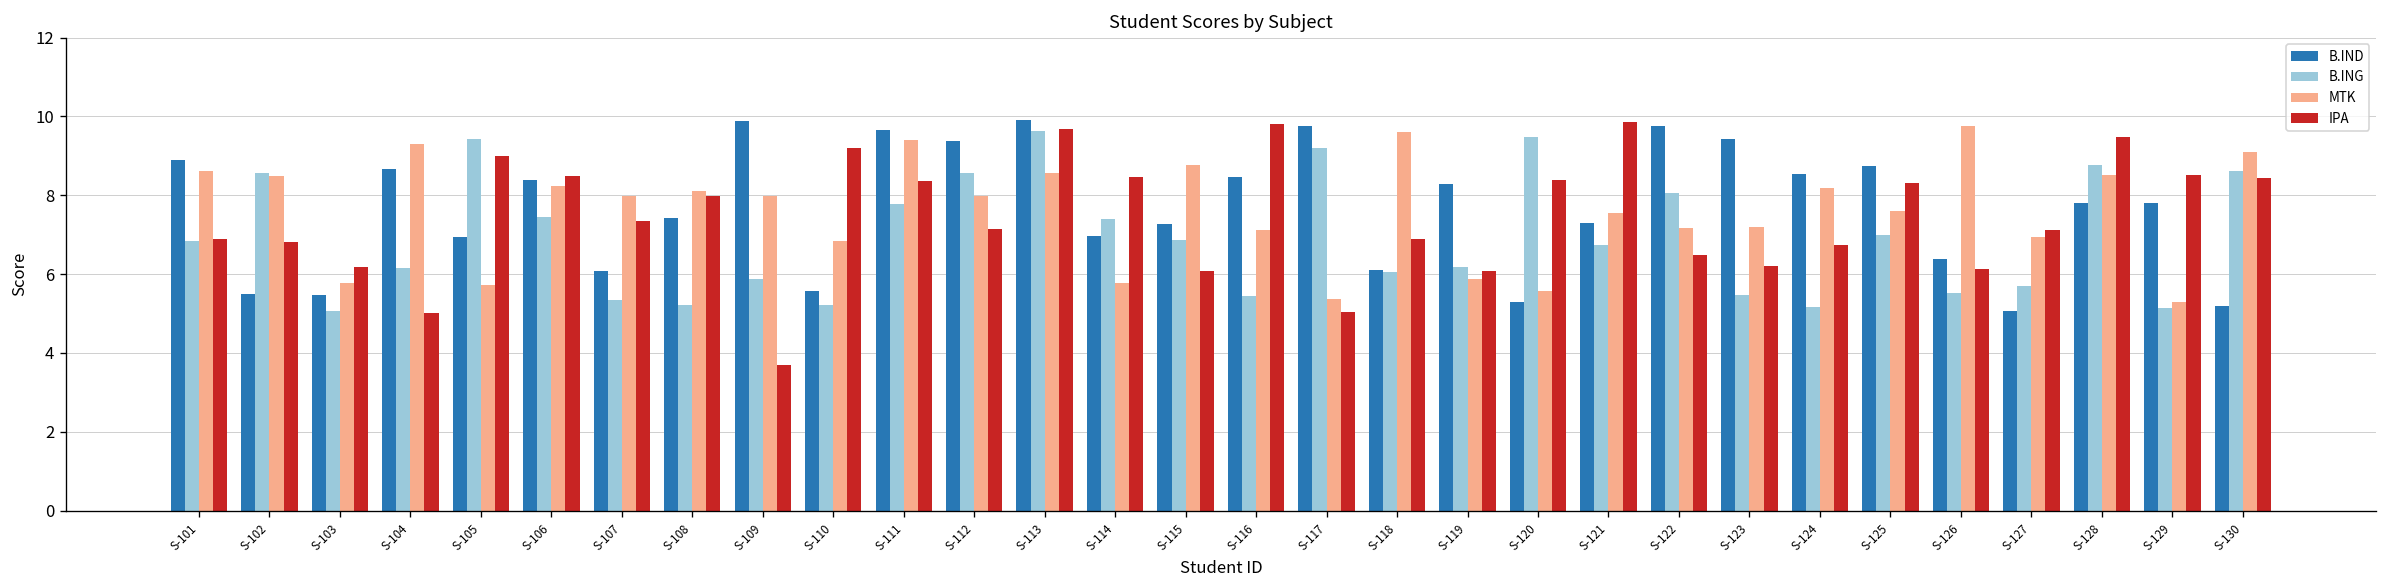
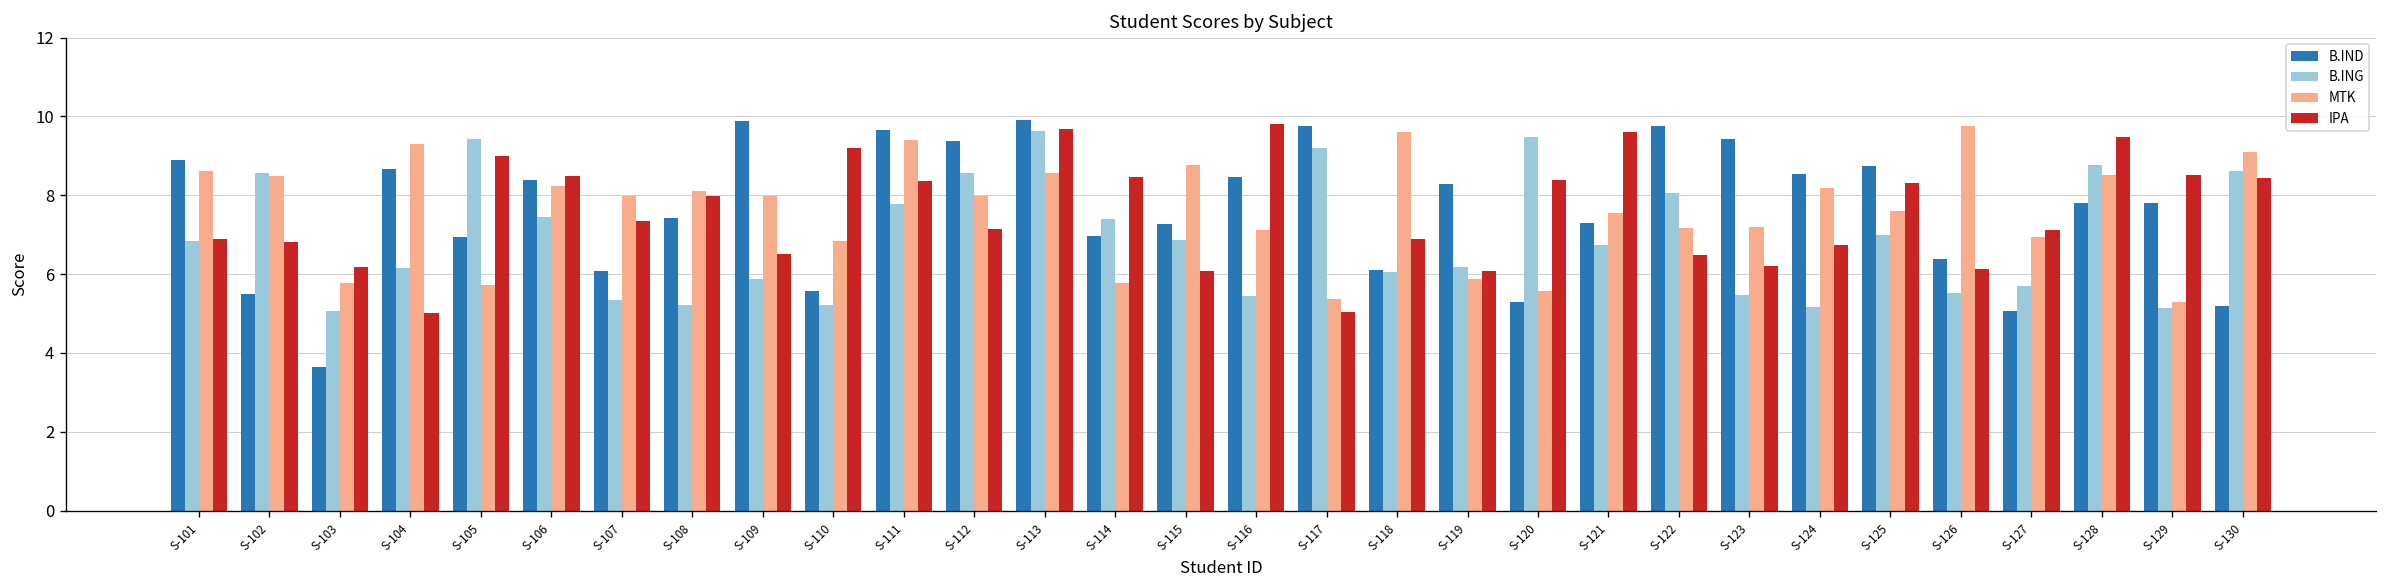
B.IND, S-103: 5.5 -> 3.7
IPA, S-109: 3.7 -> 6.5
IPA, S-121: 9.9 -> 9.6
